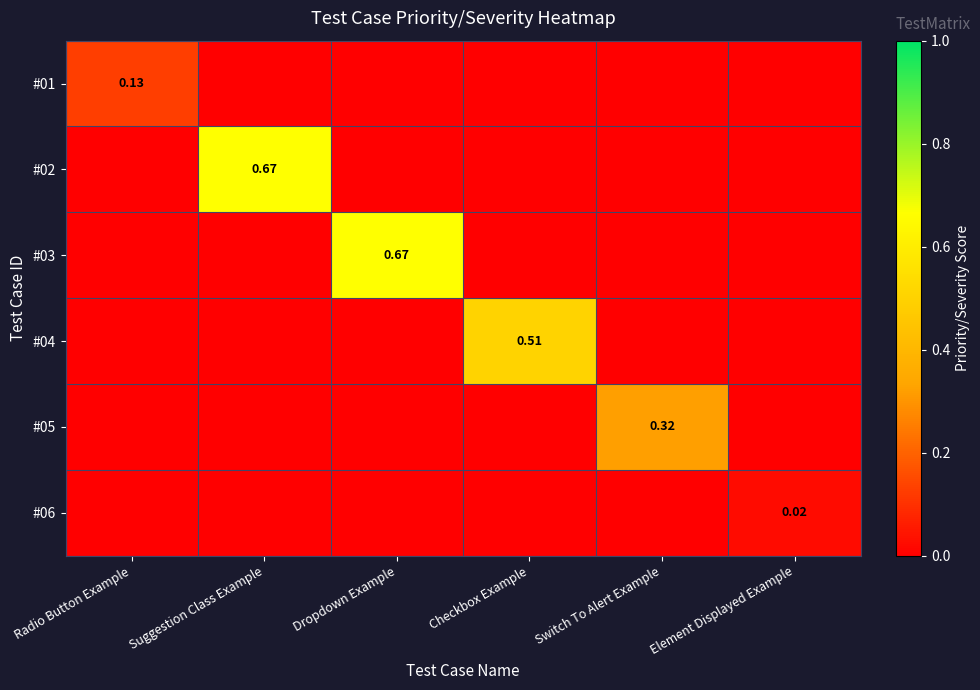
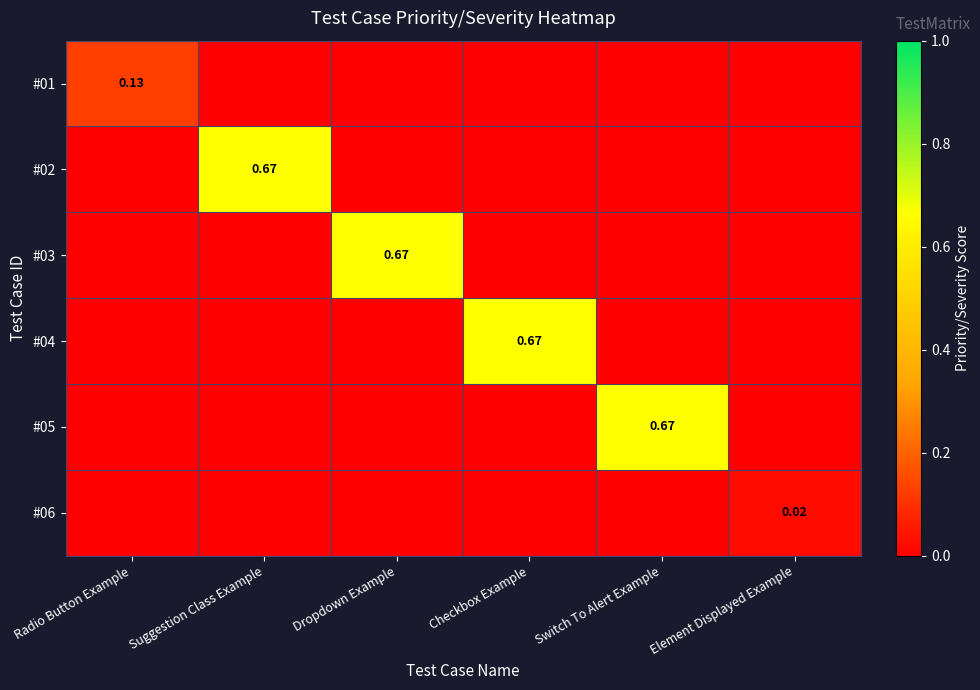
#04, Checkbox Example: 0.51 -> 0.67
#05, Switch To Alert Example: 0.32 -> 0.67
